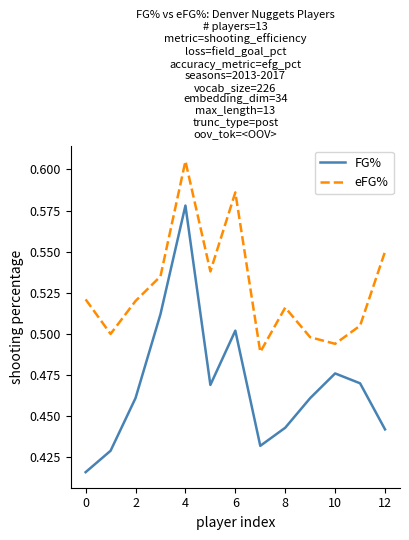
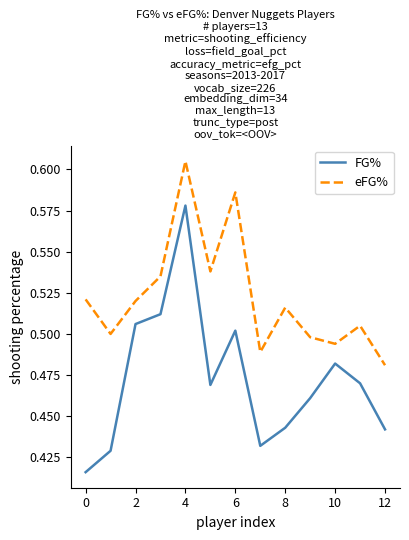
FG%, 2: 0.461 -> 0.506
FG%, 10: 0.476 -> 0.482
eFG%, 12: 0.550 -> 0.481
